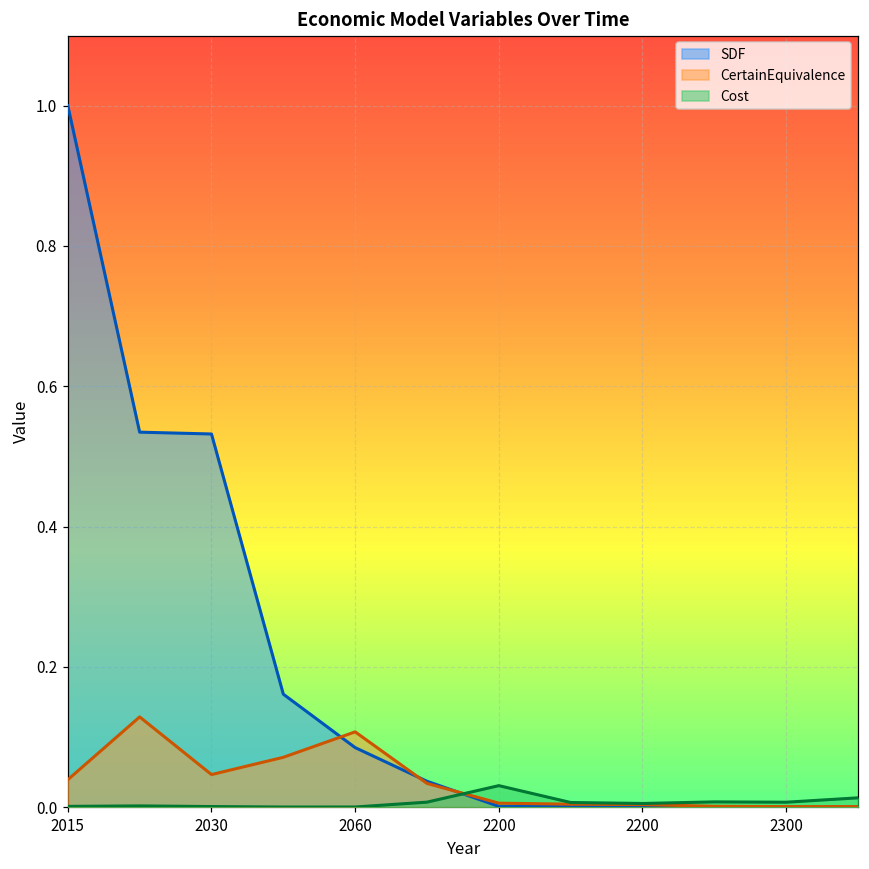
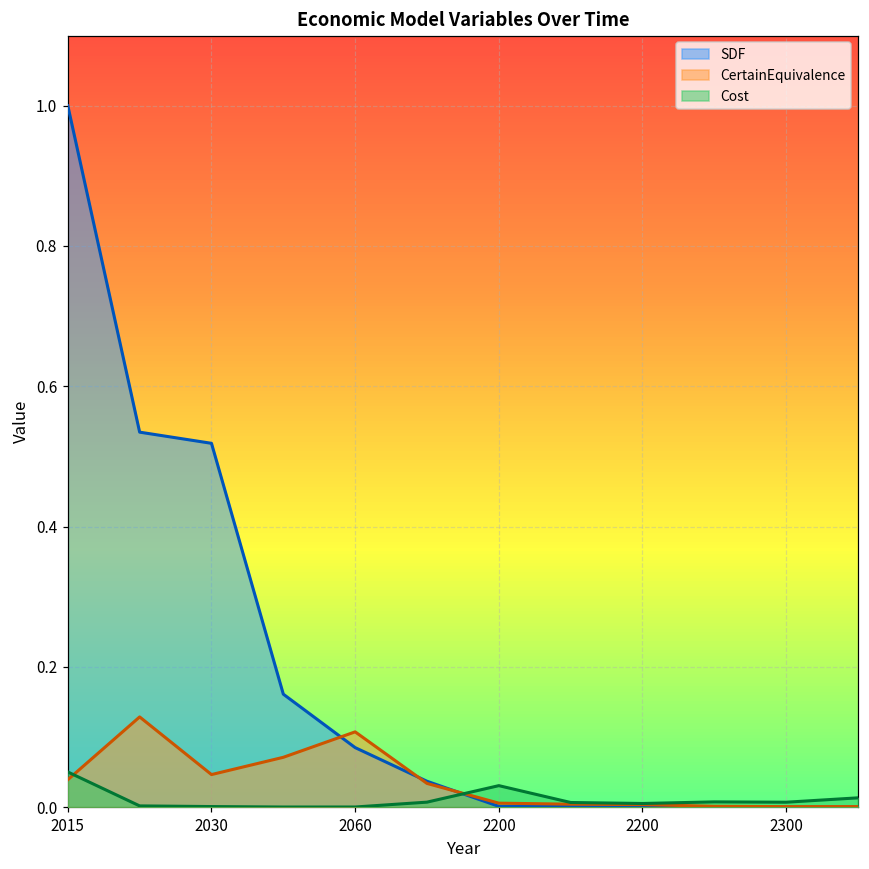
Cost, 2015: 0.00 -> 0.05
SDF, 2030: 0.53 -> 0.52
